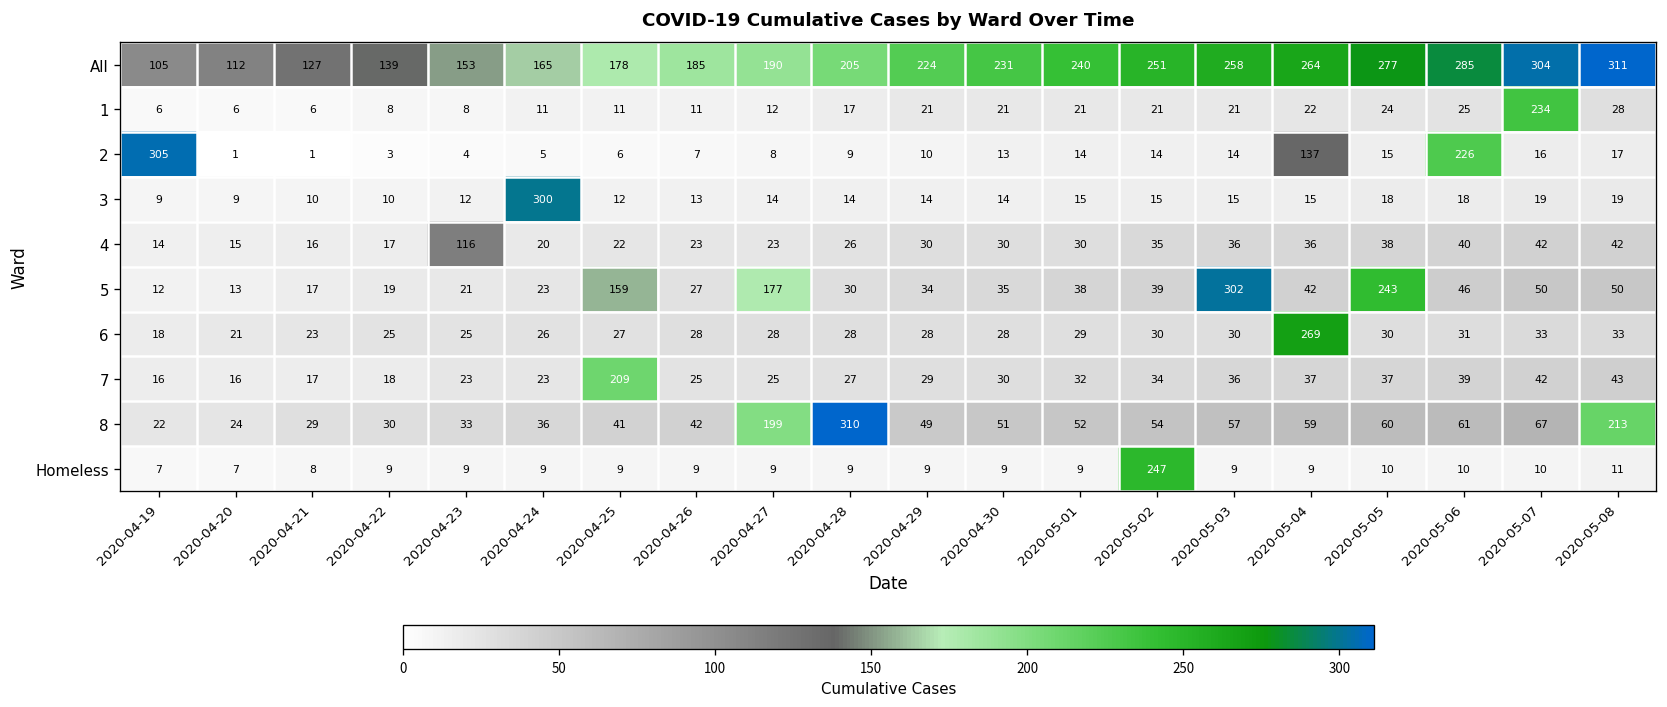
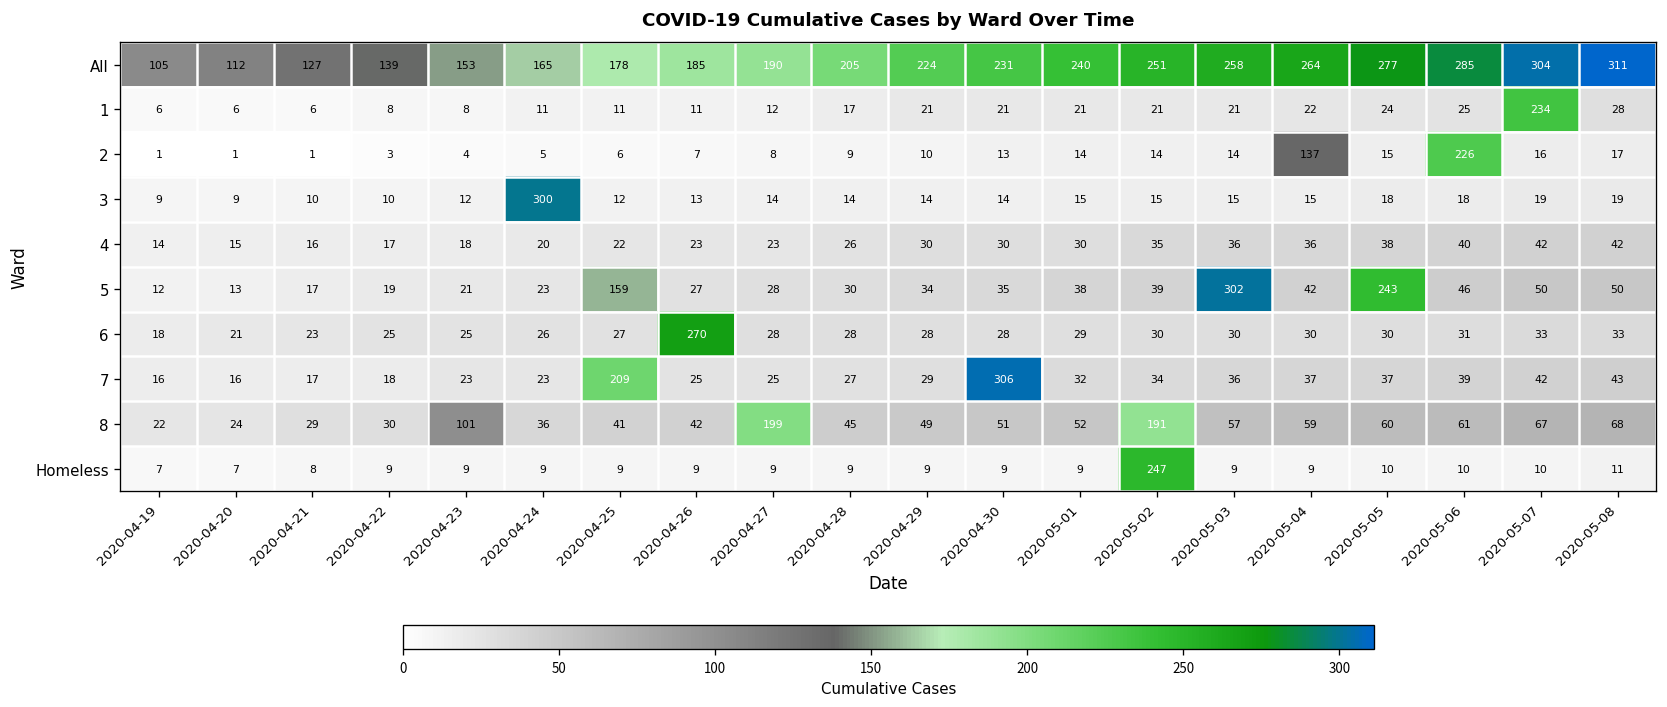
2, 2020-04-19: 305 -> 1
4, 2020-04-23: 116 -> 18
5, 2020-04-27: 177 -> 28
6, 2020-04-26: 28 -> 270
6, 2020-05-04: 269 -> 30
7, 2020-04-30: 30 -> 306
8, 2020-04-23: 33 -> 101
8, 2020-04-28: 310 -> 45
8, 2020-05-02: 54 -> 191
8, 2020-05-08: 213 -> 68
